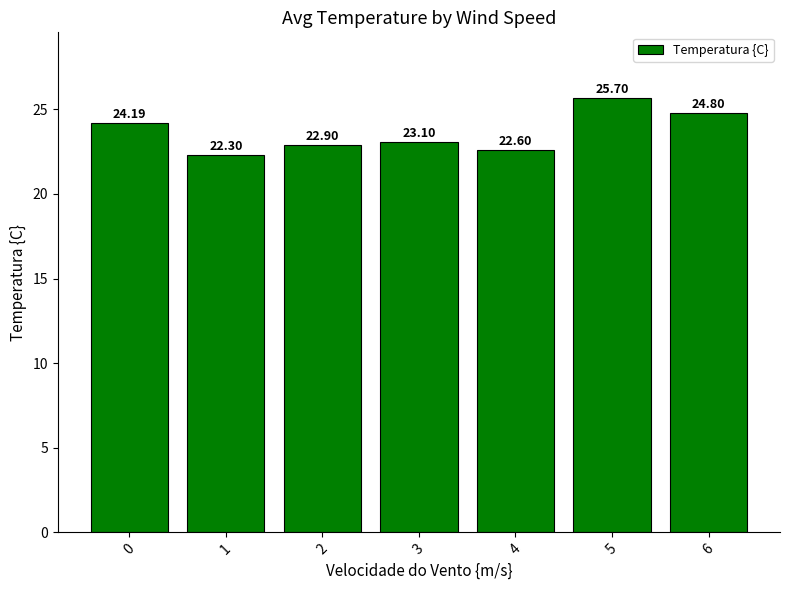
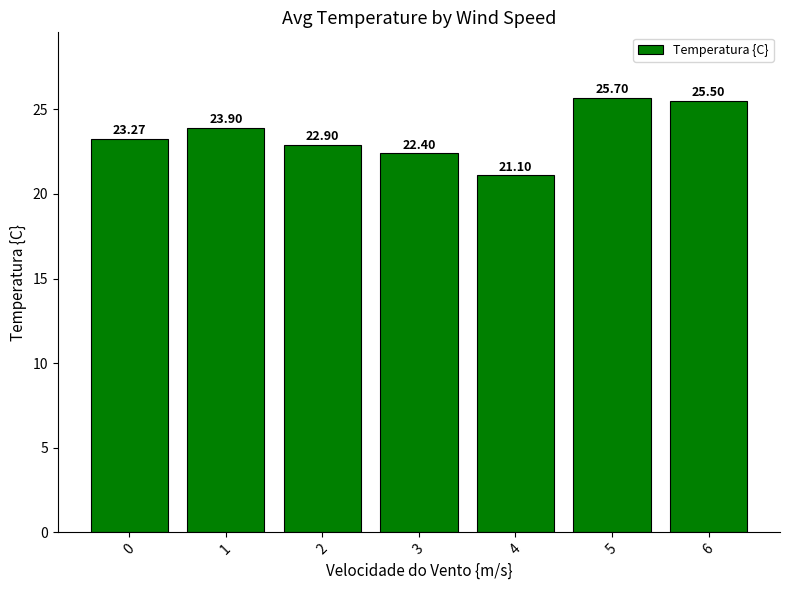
0: 24.19 -> 23.27
1: 22.30 -> 23.90
3: 23.10 -> 22.40
4: 22.60 -> 21.10
6: 24.80 -> 25.50
